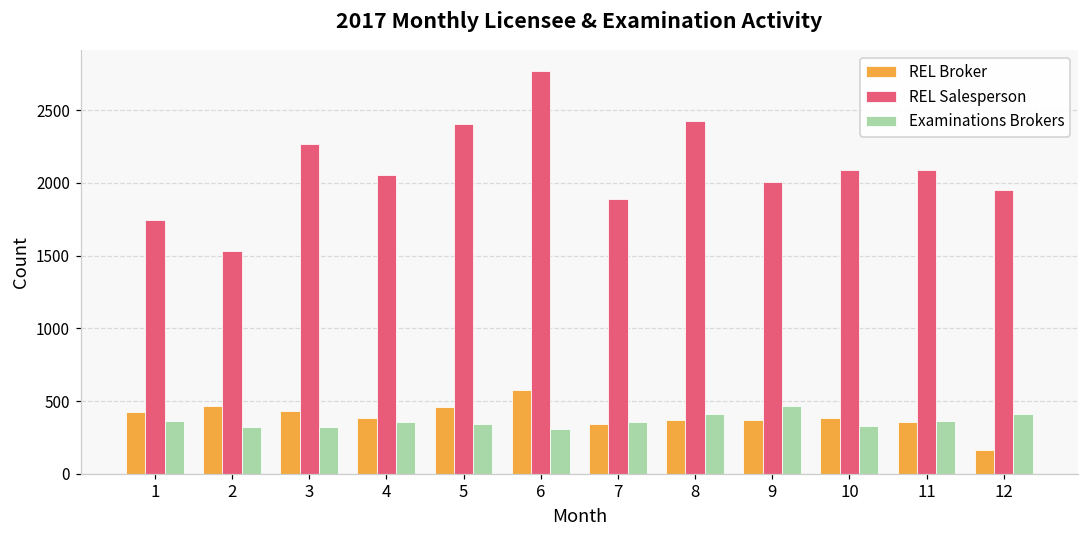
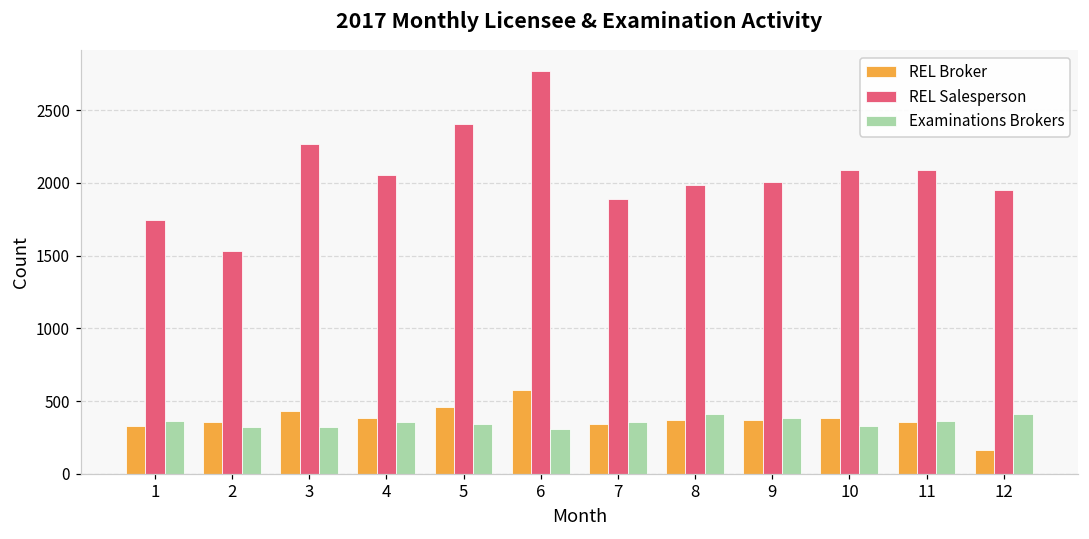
REL Broker, 1: 420 -> 330
REL Broker, 2: 470 -> 350
REL Salesperson, 8: 2420 -> 1990
Examinations Brokers, 9: 470 -> 390
